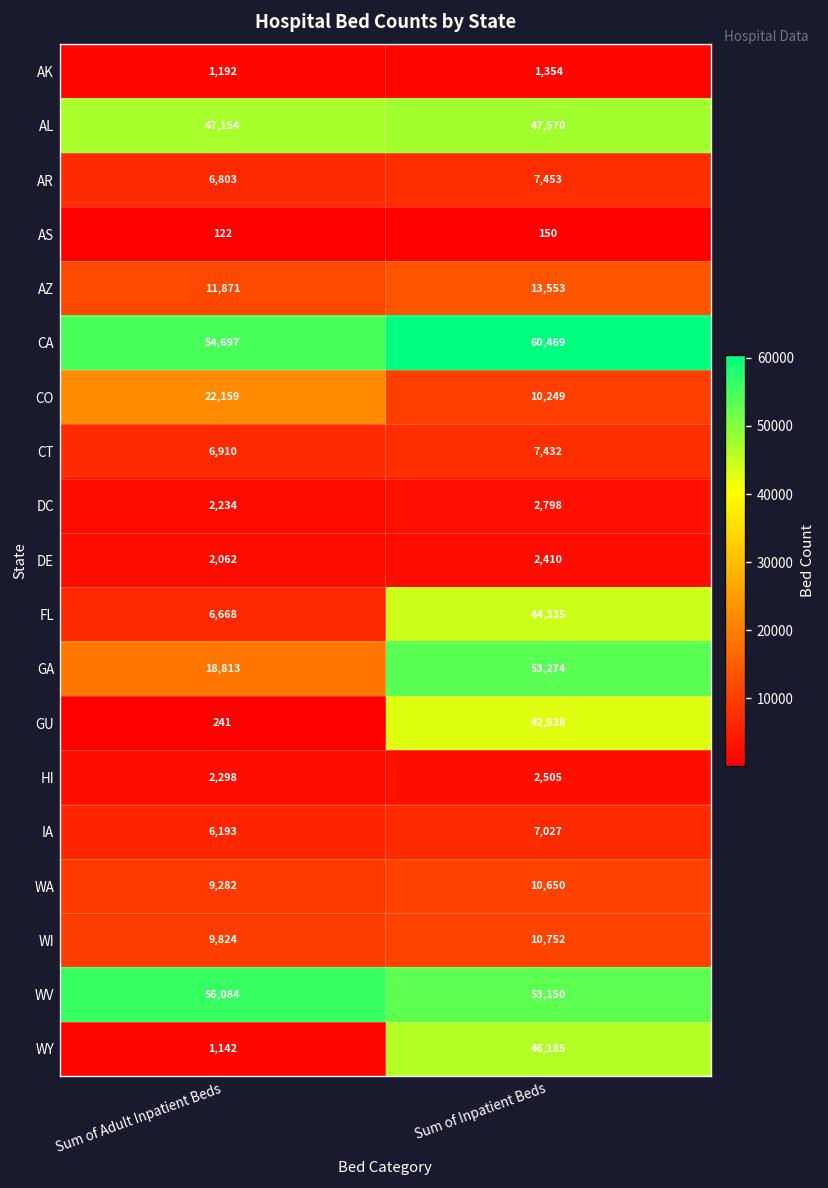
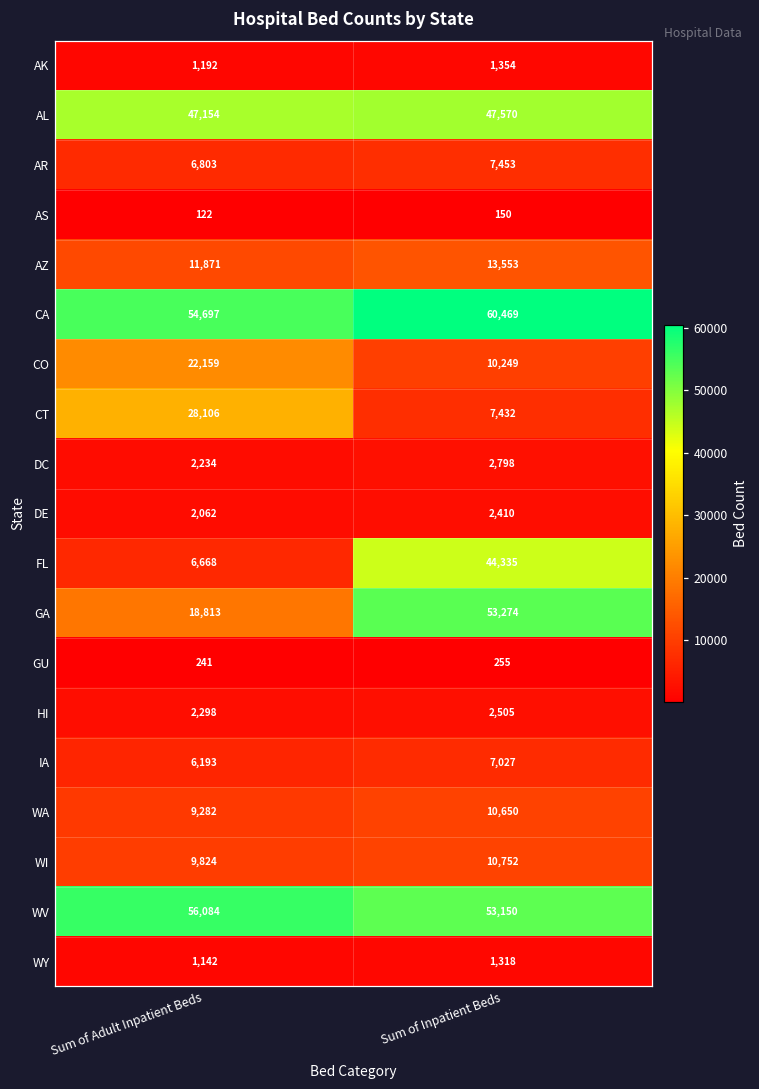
CT, Sum of Adult Inpatient Beds: 6,910 -> 28,106
GU, Sum of Inpatient Beds: 42,938 -> 255
WY, Sum of Inpatient Beds: 46,185 -> 1,318
